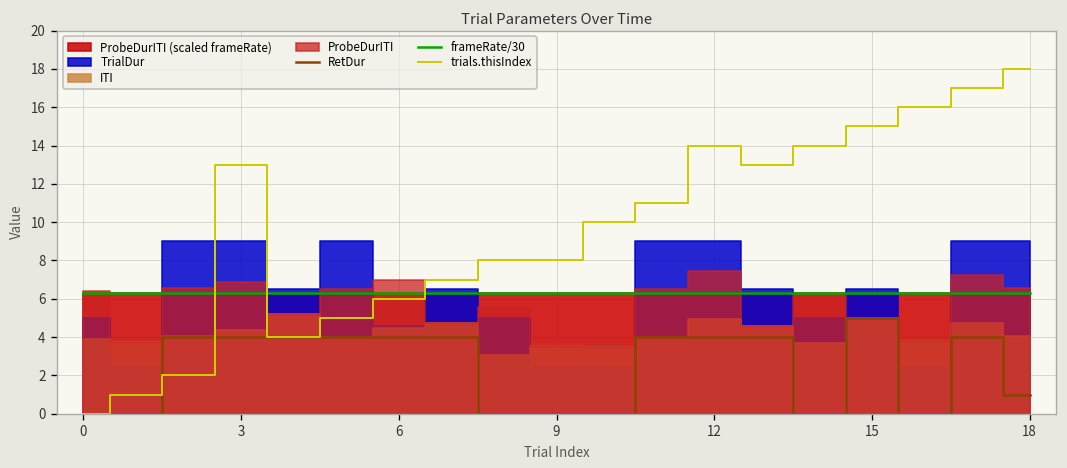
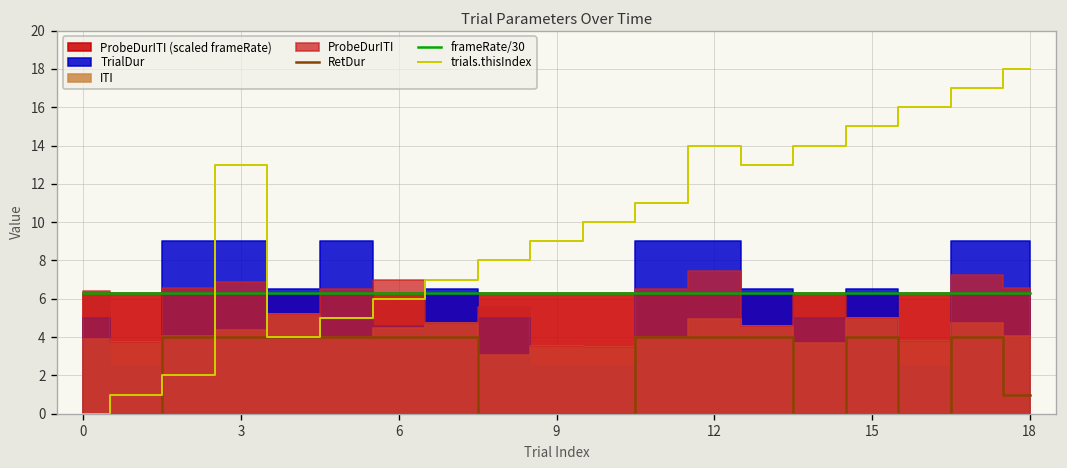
trials.thisIndex, 9: 8 -> 9
RetDur, 15: 5 -> 4
